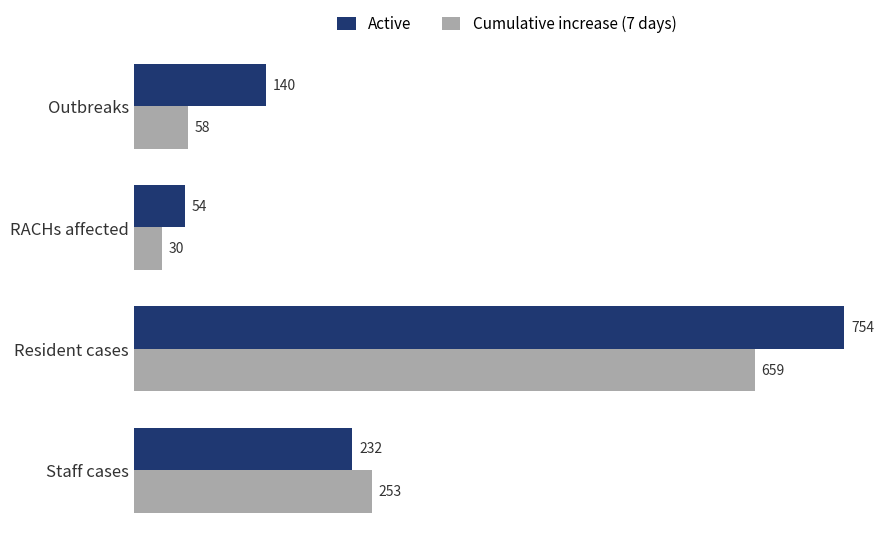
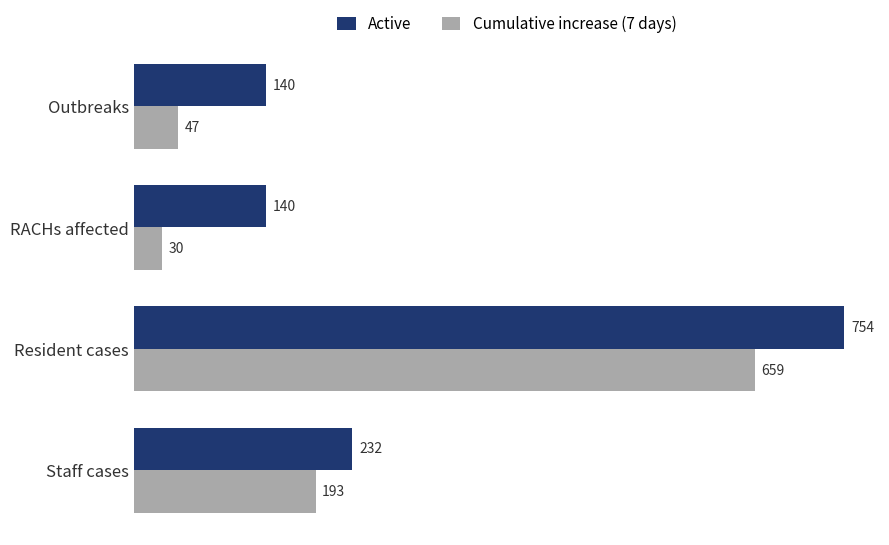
Cumulative increase (7 days), Outbreaks: 58 -> 47
Active, RACHs affected: 54 -> 140
Cumulative increase (7 days), Staff cases: 253 -> 193
